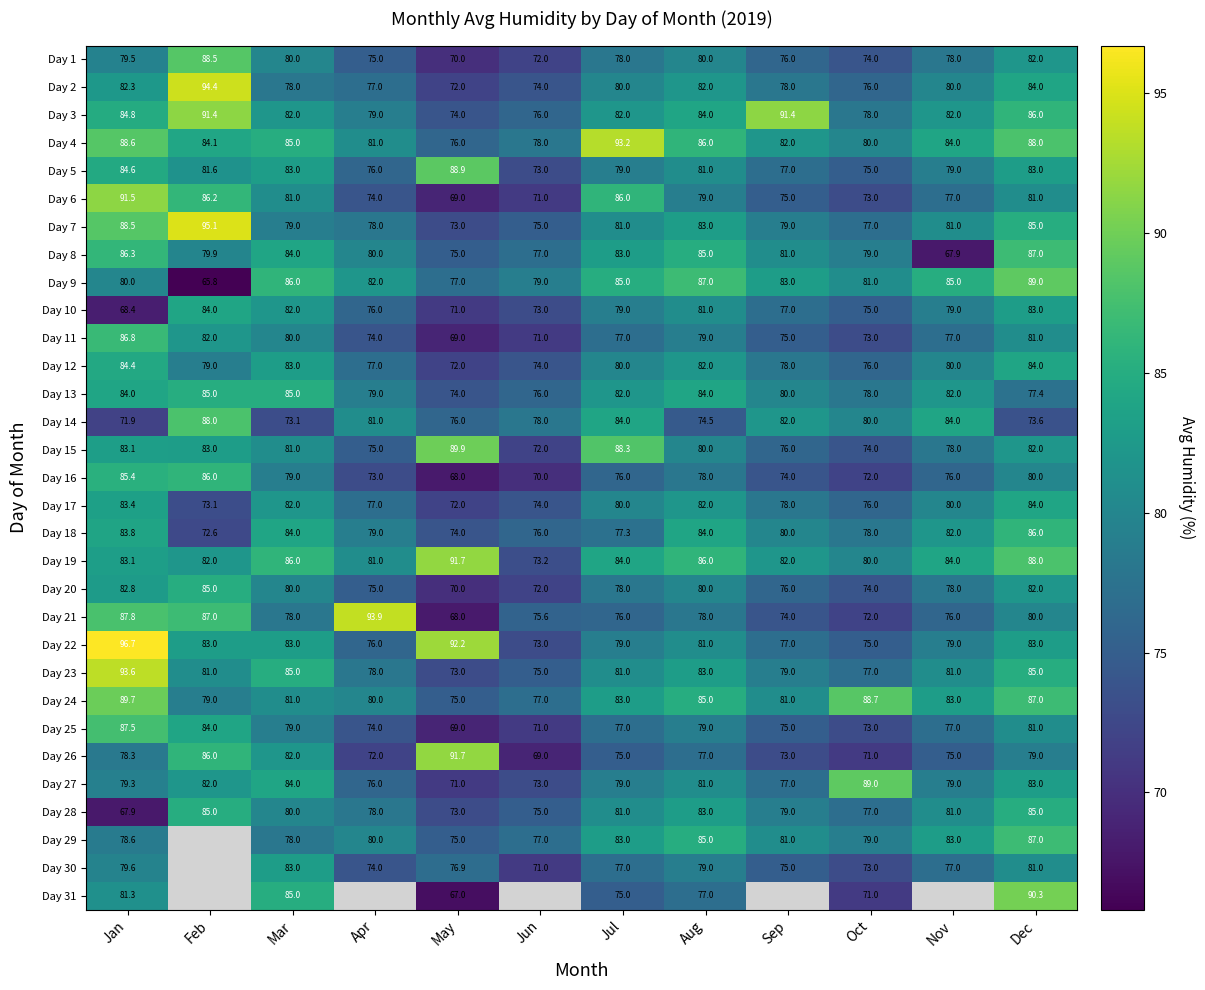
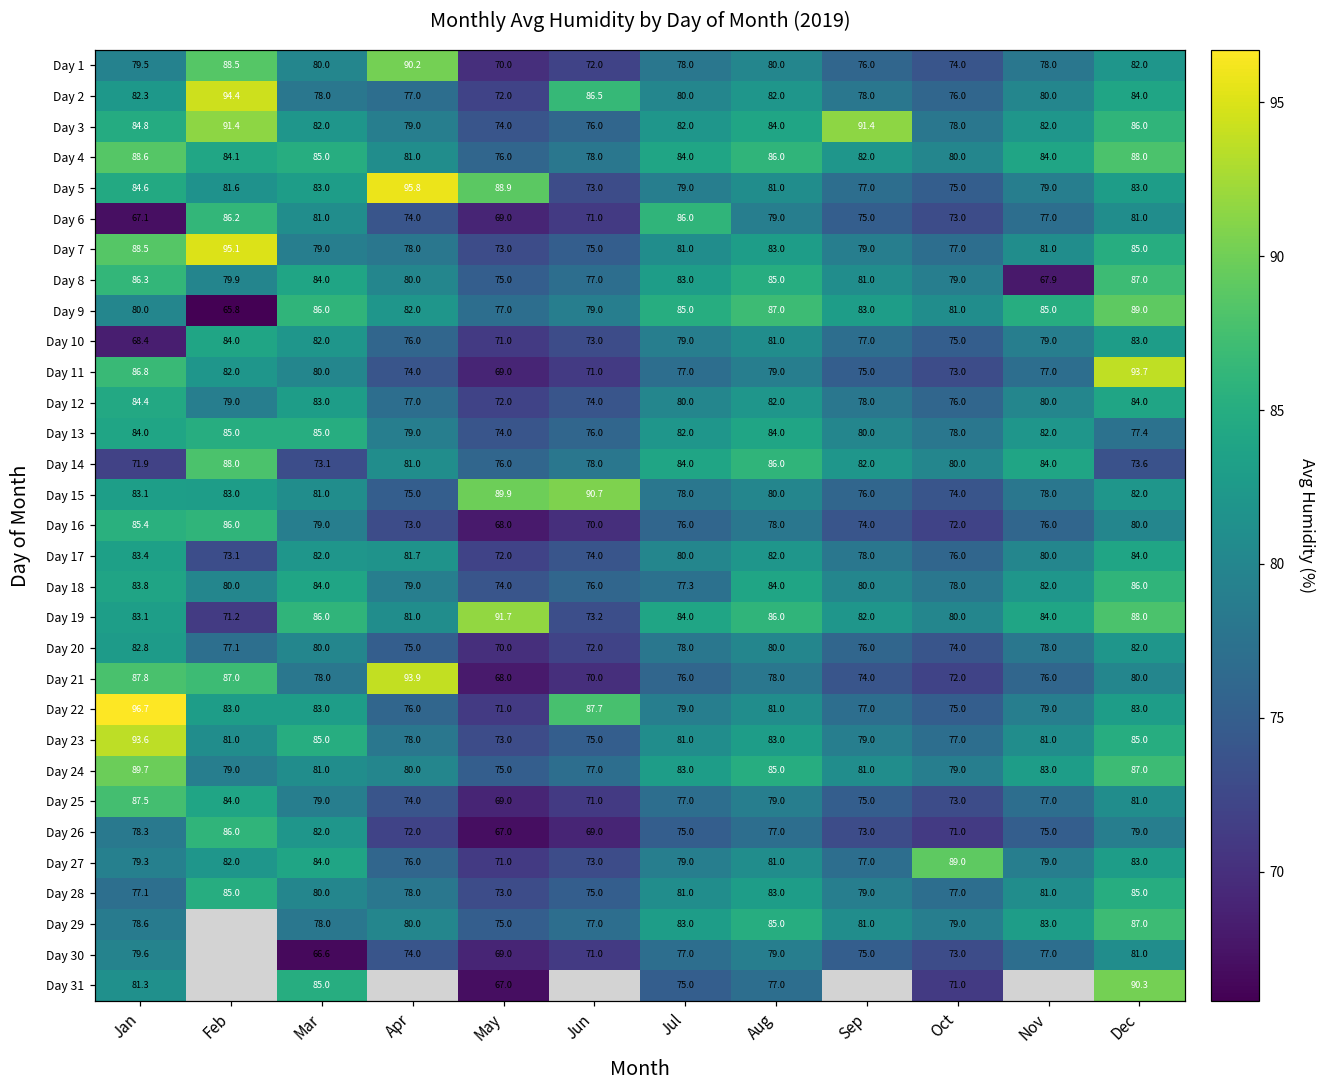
Day 1, Apr: 75.0 -> 90.2
Day 2, Jun: 74.0 -> 86.5
Day 4, Jul: 93.2 -> 84.0
Day 5, Apr: 76.0 -> 95.8
Day 6, Jan: 91.5 -> 67.1
Day 11, Dec: 81.0 -> 93.7
Day 14, Aug: 74.5 -> 86.0
Day 15, Jun: 72.0 -> 90.7
Day 15, Jul: 88.3 -> 78.0
Day 17, Apr: 77.0 -> 81.7
Day 18, Feb: 72.6 -> 80.0
Day 19, Feb: 82.0 -> 71.2
Day 20, Feb: 85.0 -> 77.1
Day 21, Jun: 75.6 -> 70.0
Day 22, May: 92.2 -> 71.0
Day 22, Jun: 73.0 -> 87.7
Day 24, Oct: 88.7 -> 79.0
Day 26, May: 91.7 -> 67.0
Day 28, Jan: 67.9 -> 77.1
Day 30, Mar: 83.0 -> 66.6
Day 30, May: 76.9 -> 69.0
